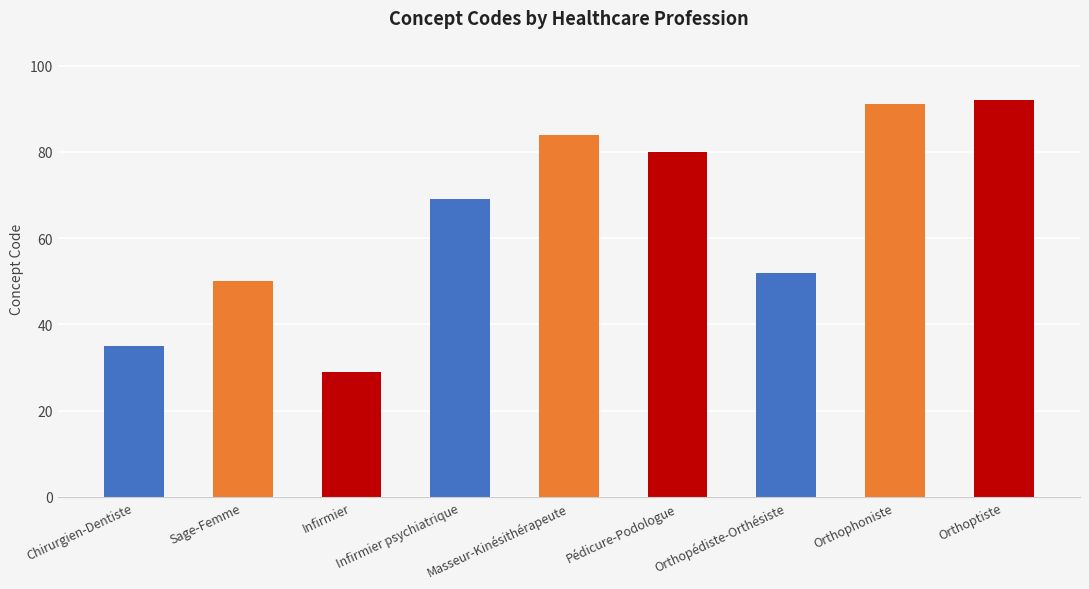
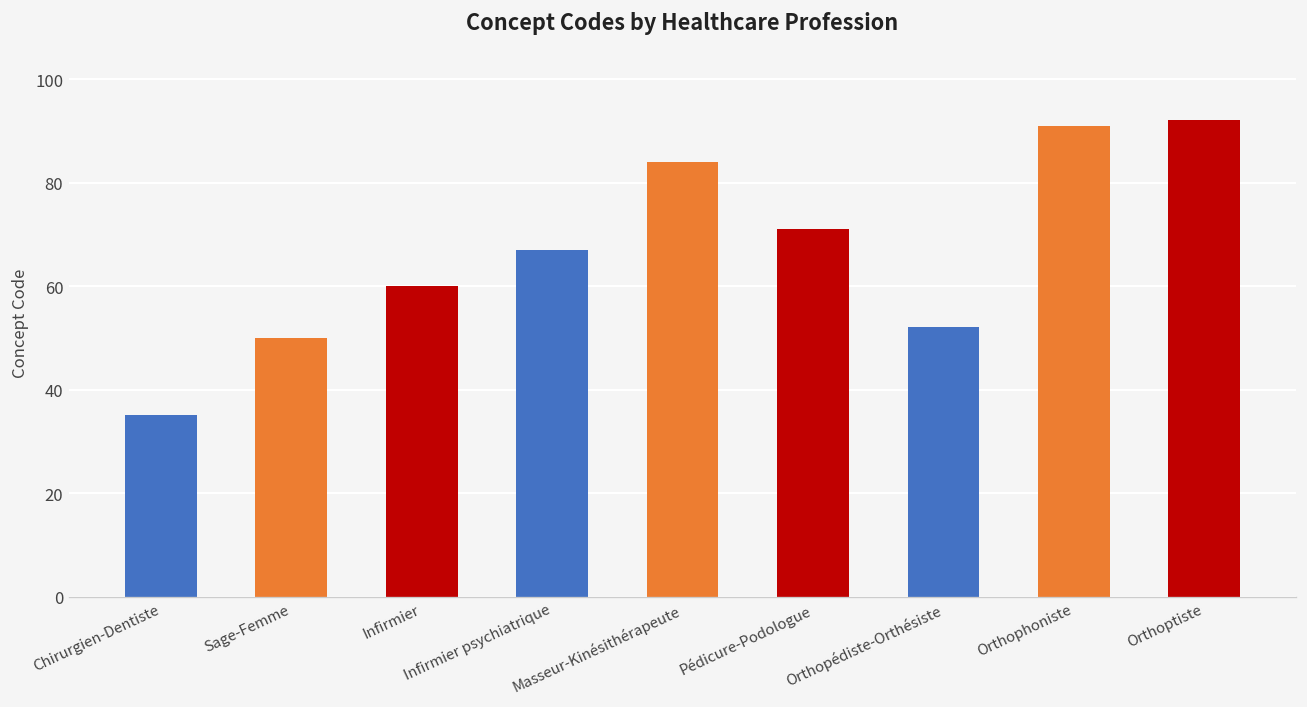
Infirmier: 29 -> 60
Infirmier psychiatrique: 69 -> 67
Pédicure-Podologue: 80 -> 71
